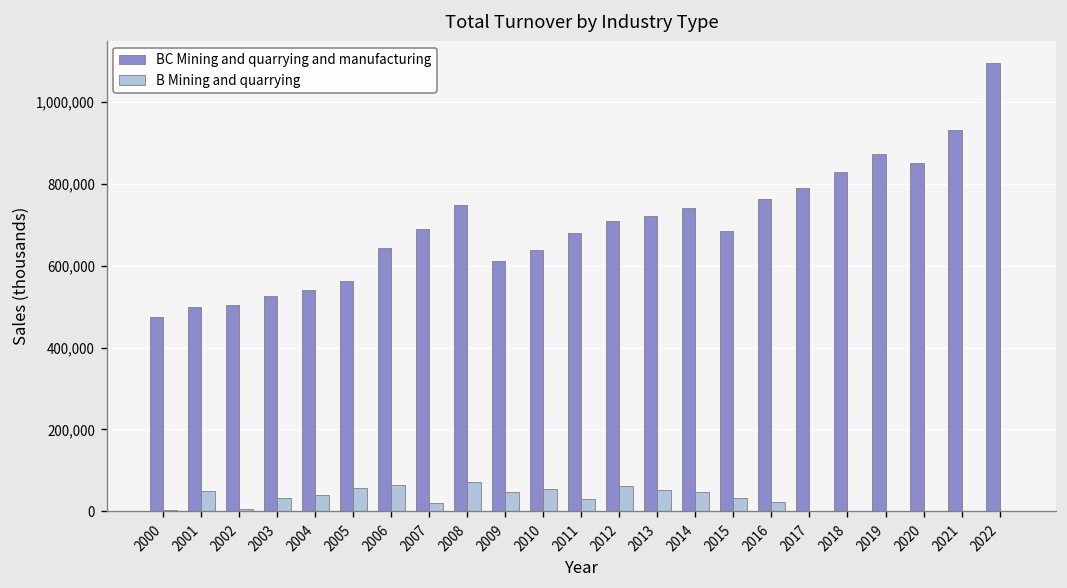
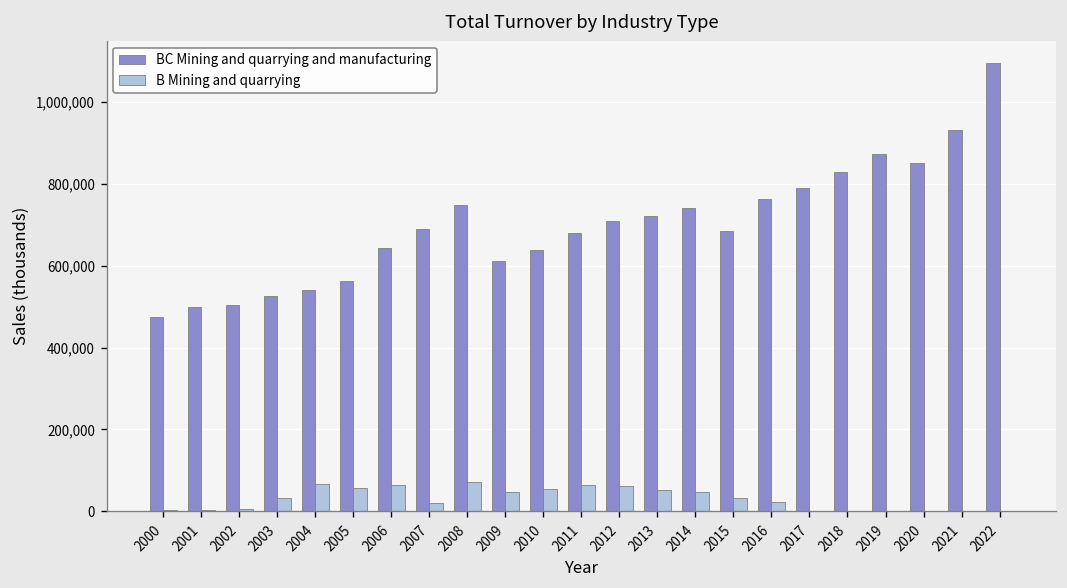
B Mining and quarrying, 2001: 50,000 -> 0
B Mining and quarrying, 2004: 40,000 -> 70,000
B Mining and quarrying, 2011: 30,000 -> 60,000
